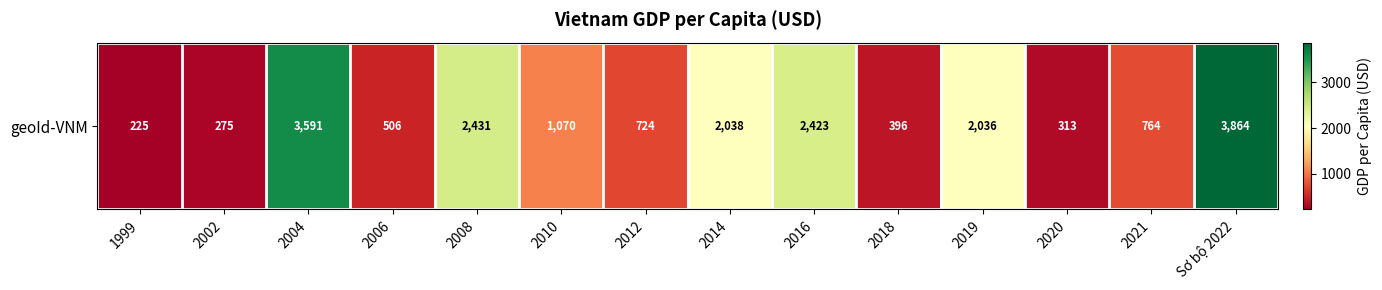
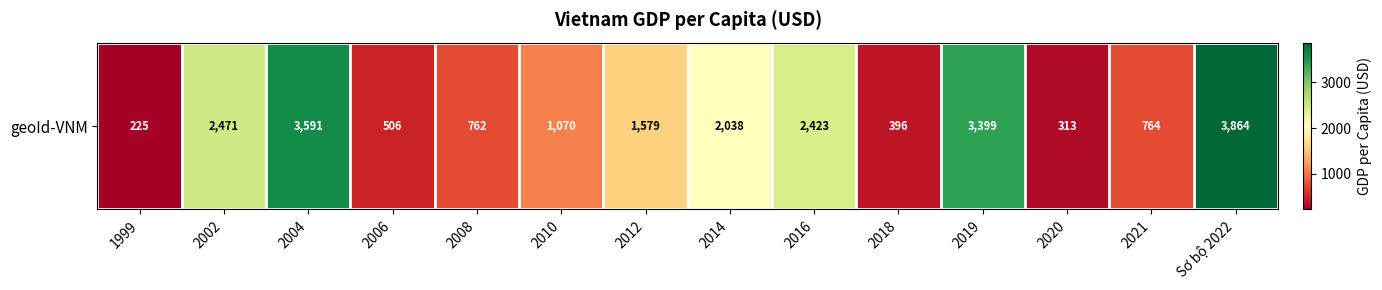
geoId-VNM, 2002: 275 -> 2,471
geoId-VNM, 2008: 2,431 -> 762
geoId-VNM, 2012: 724 -> 1,579
geoId-VNM, 2019: 2,036 -> 3,399
